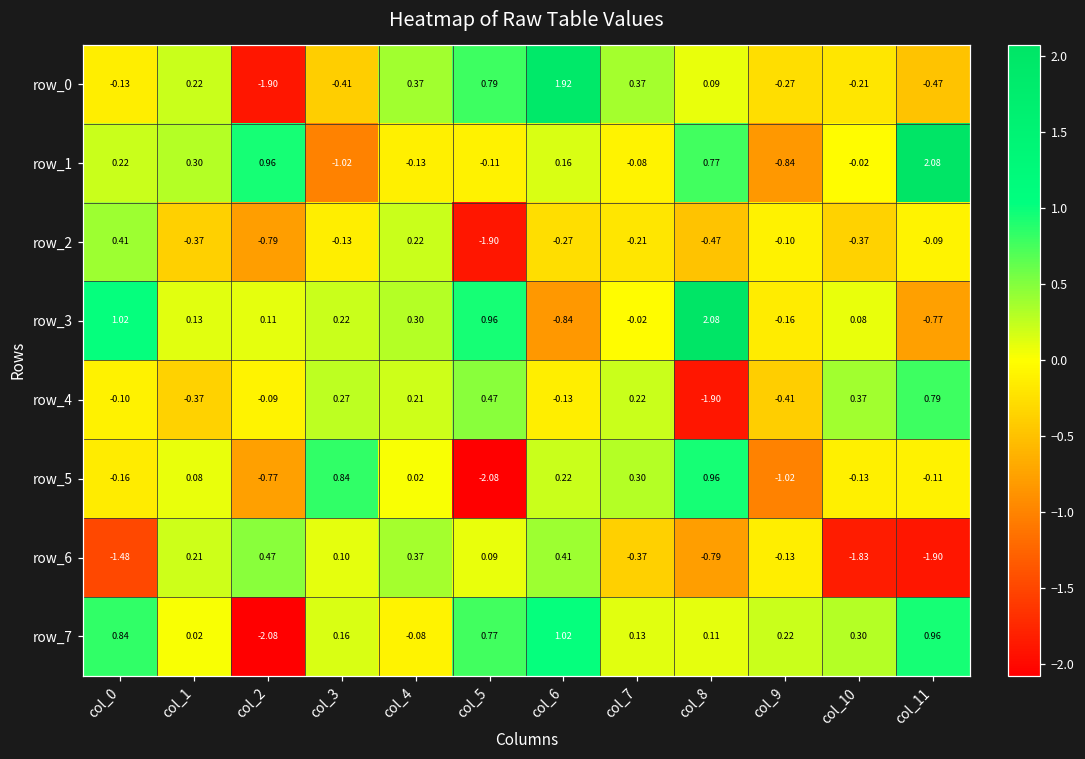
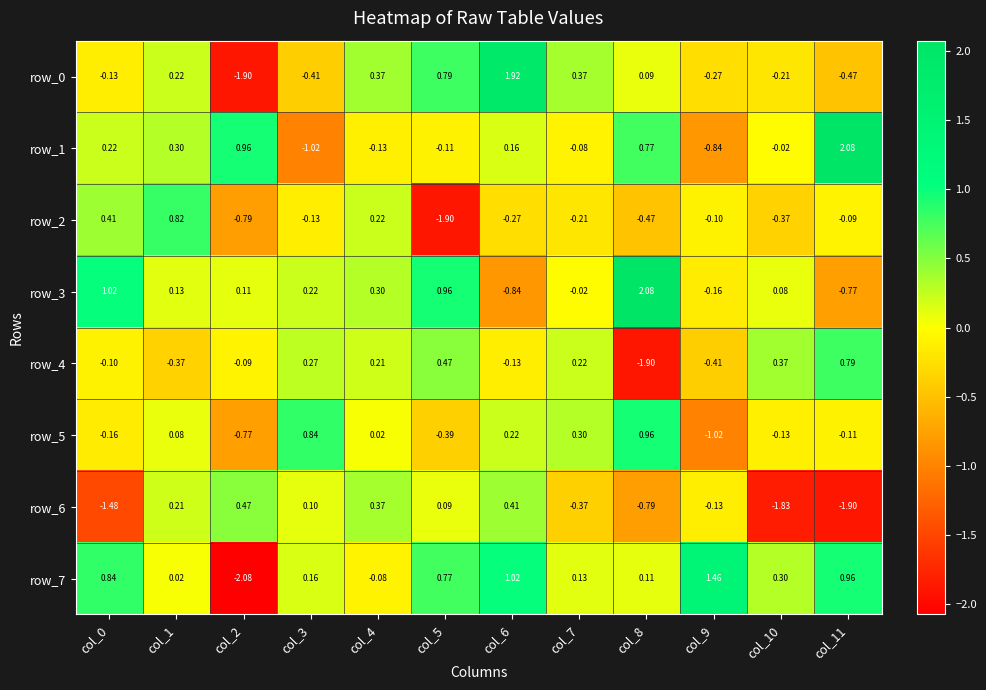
row_2, col_1: -0.37 -> 0.82
row_5, col_5: -2.08 -> -0.39
row_7, col_9: 0.22 -> 1.46
